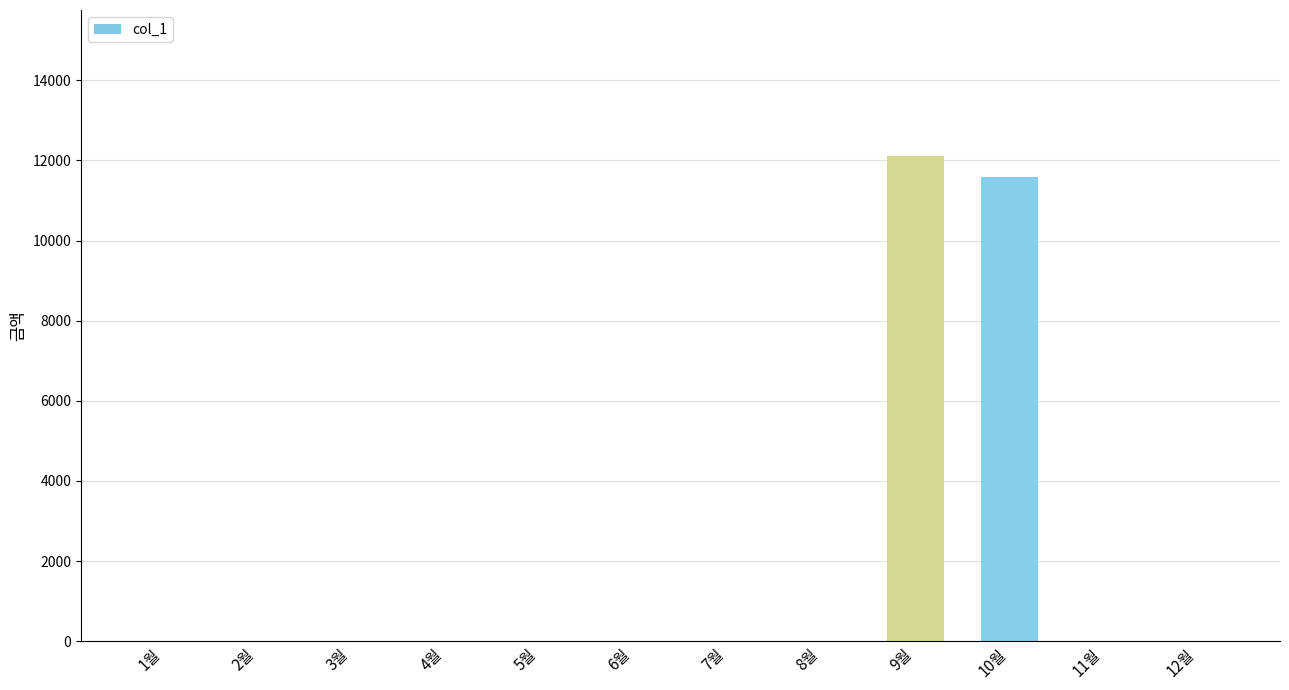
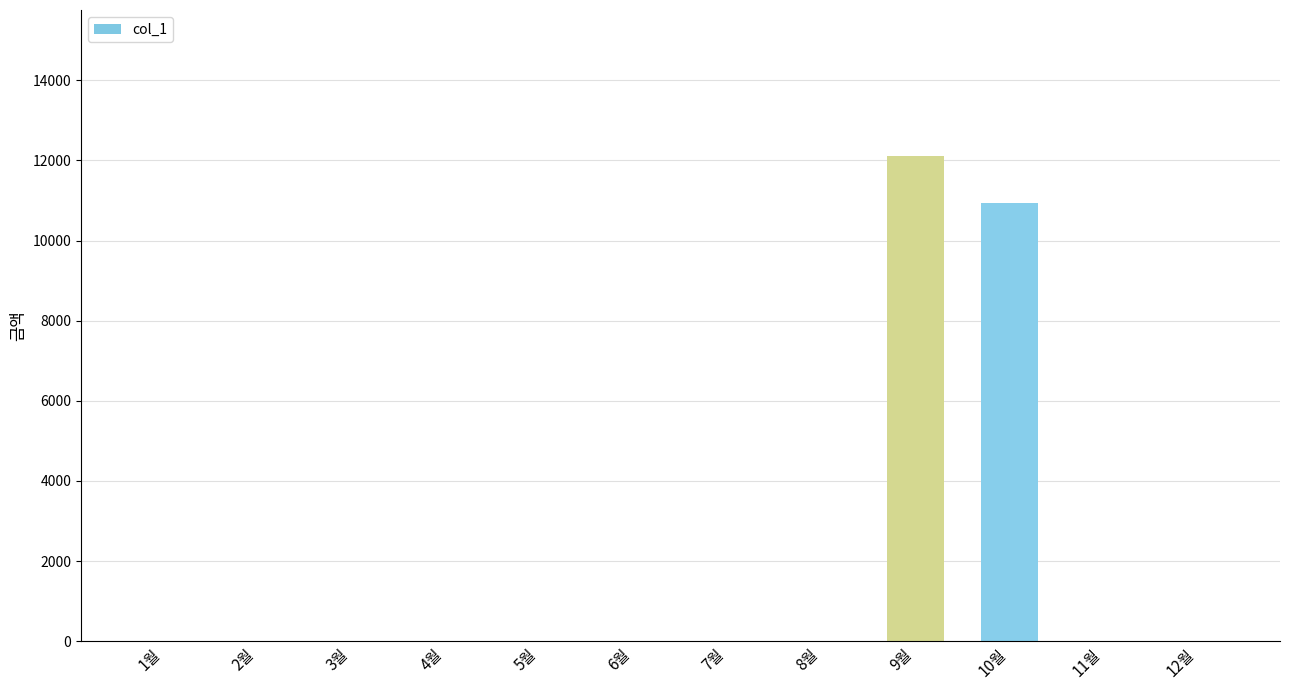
10월: 11600 -> 10900
